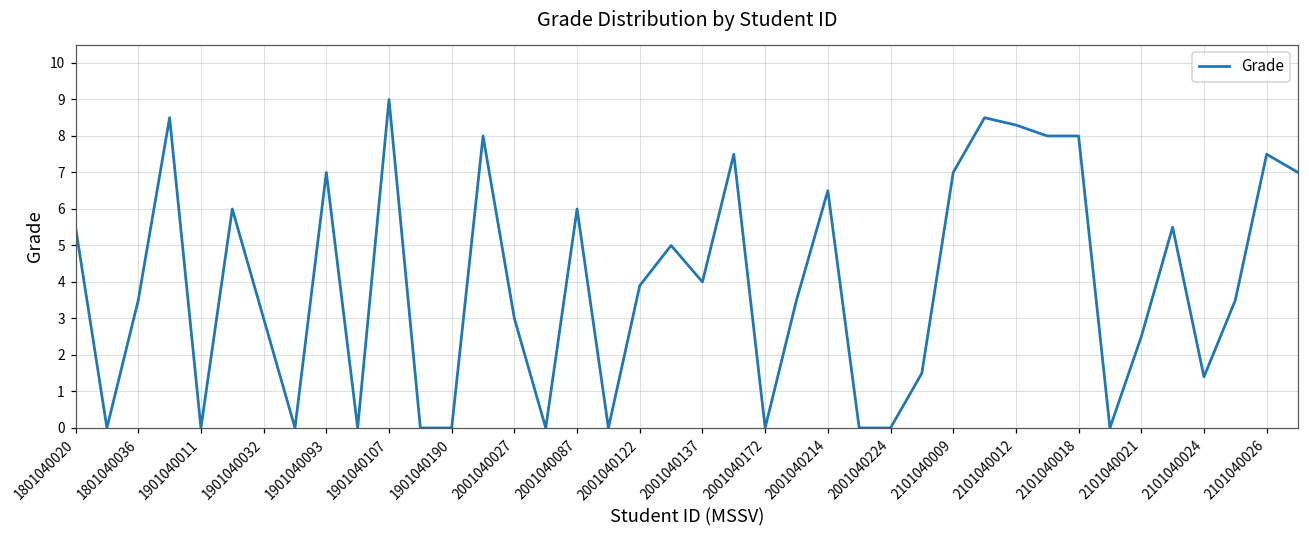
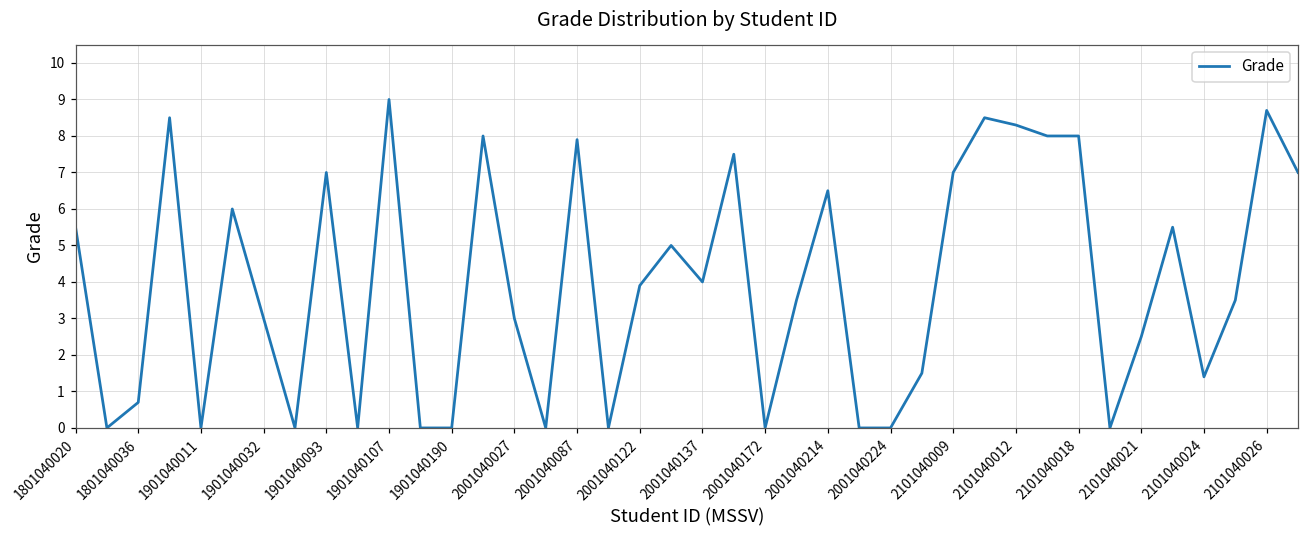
1801040036: 3.5 -> 0.7
2001040087: 6.0 -> 7.9
2101040026: 7.5 -> 8.7
